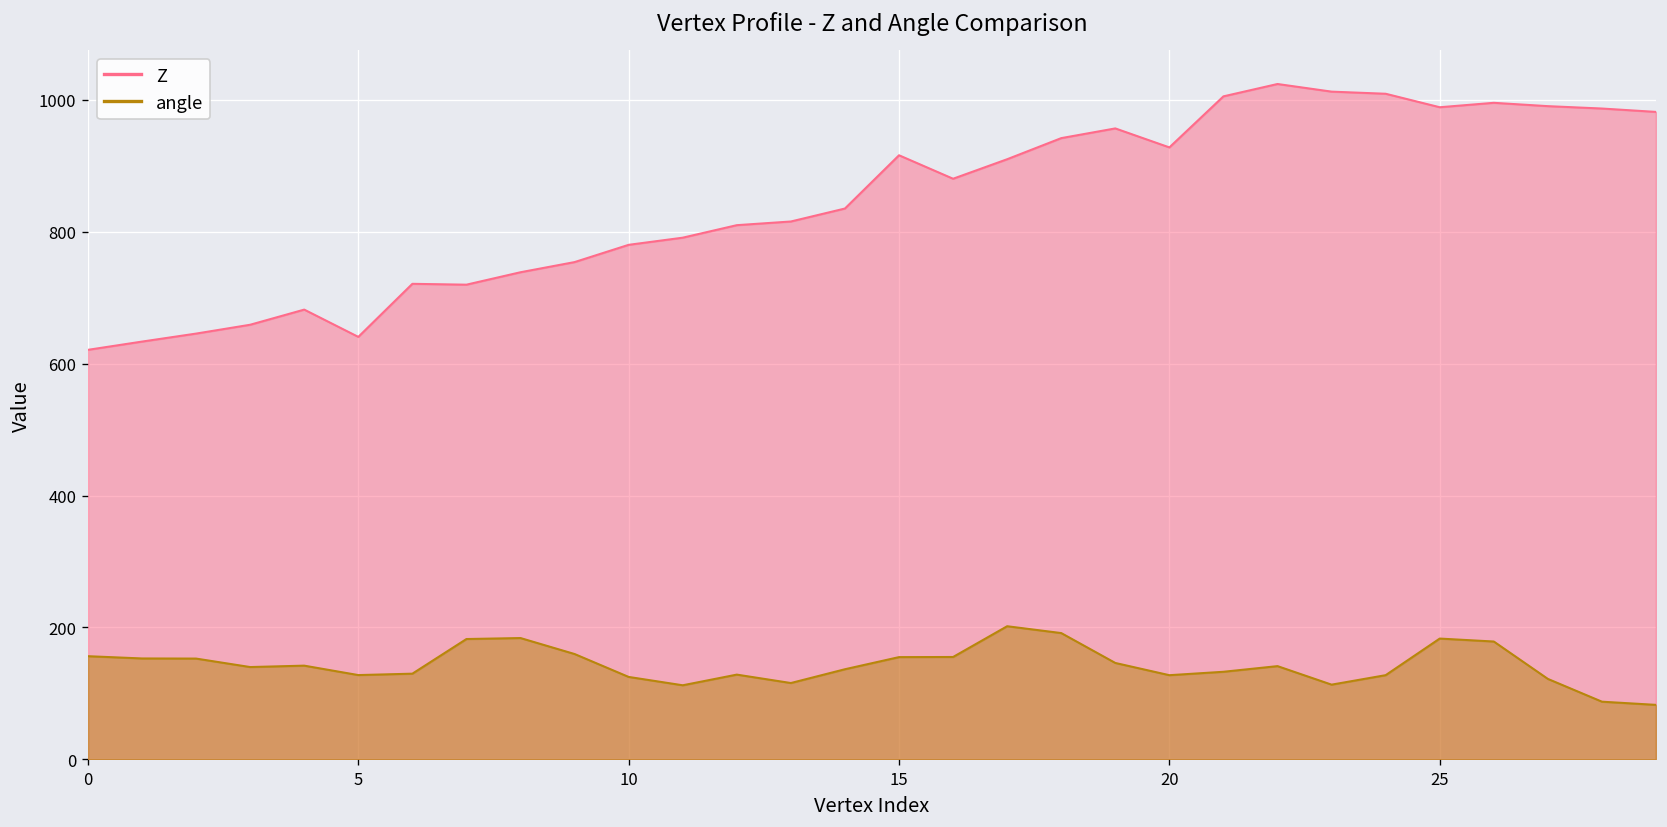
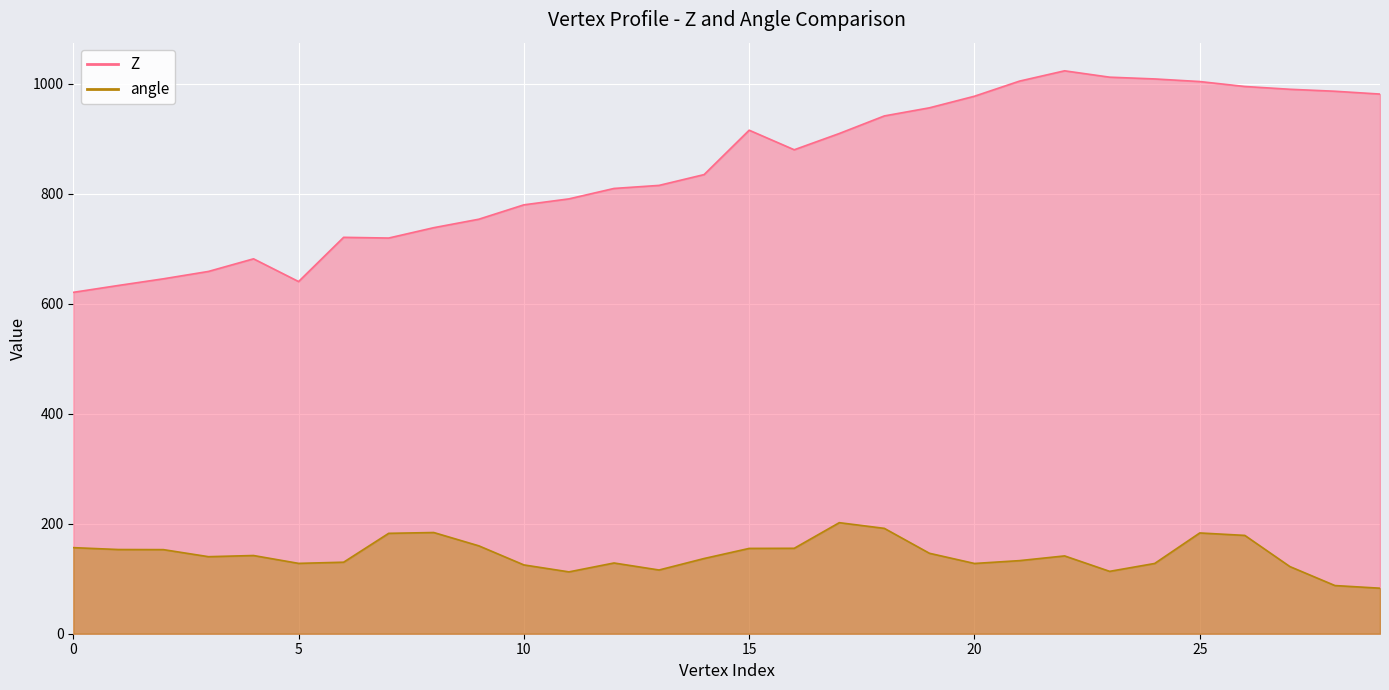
Z, 20: 930 -> 980
Z, 25: 990 -> 1000
